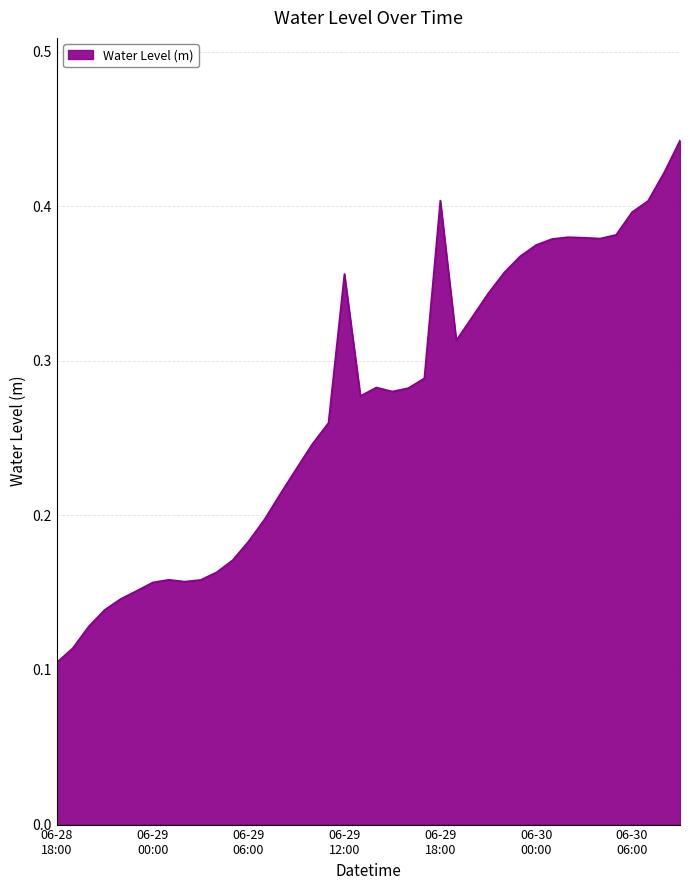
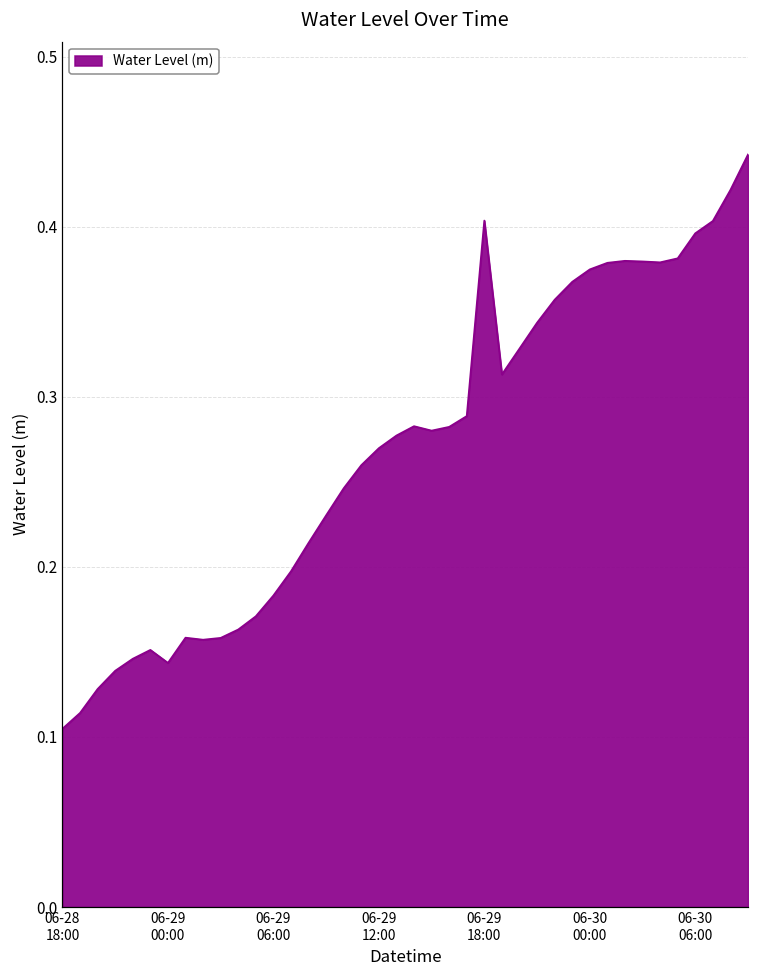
06-29 00:00: 0.157 -> 0.144
06-29 12:00: 0.356 -> 0.270
